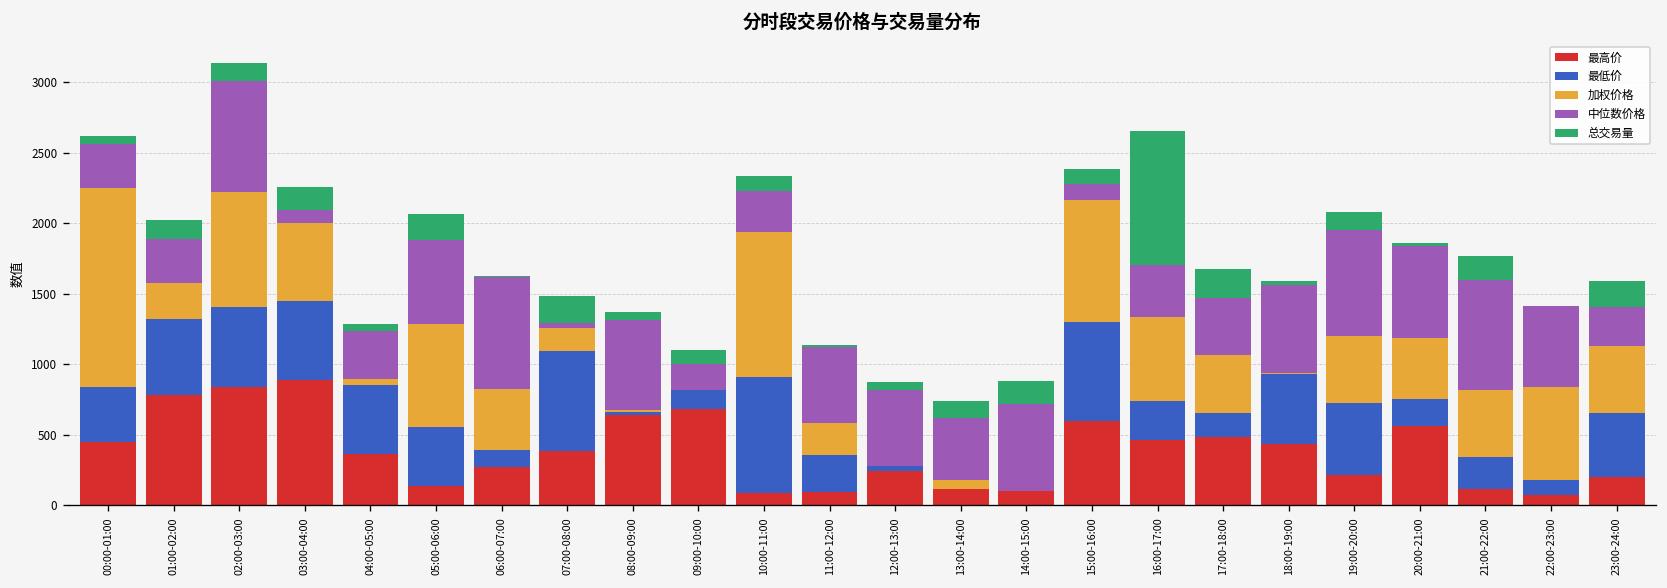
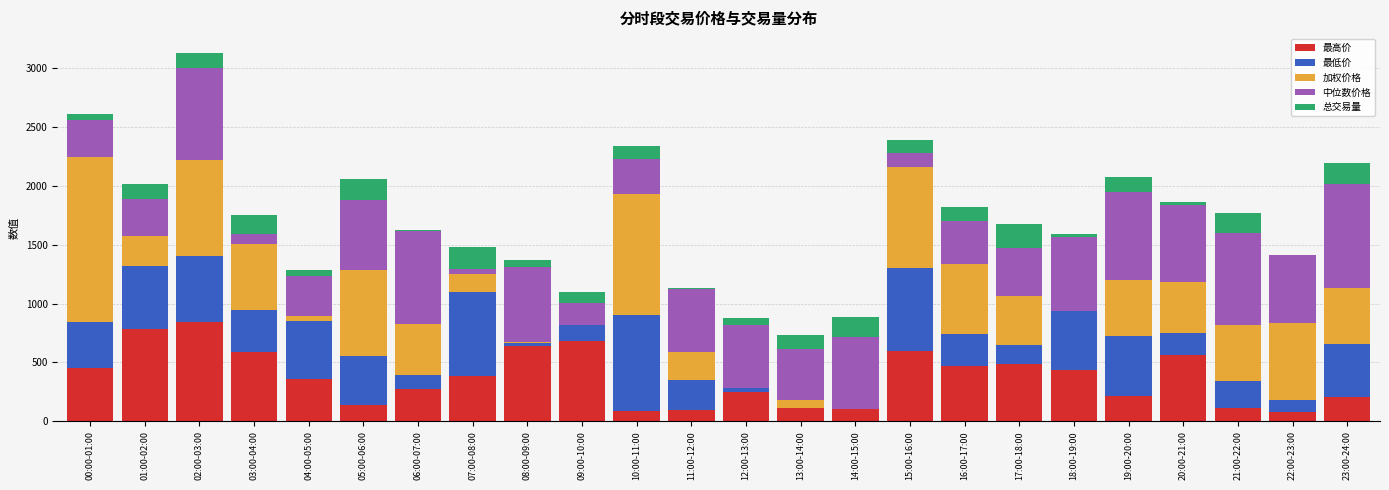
最高价, 03:00-04:00: 880 -> 590
最低价, 03:00-04:00: 560 -> 360
总交易量, 16:00-17:00: 950 -> 120
中位数价格, 23:00-24:00: 270 -> 880
